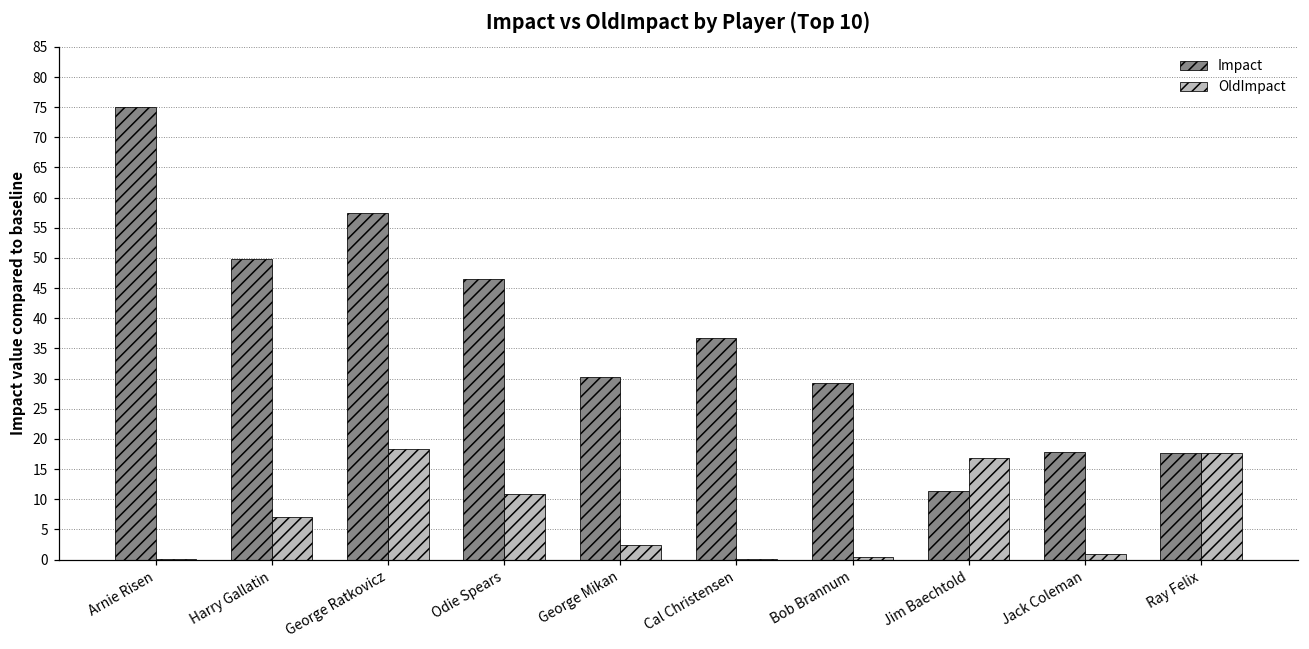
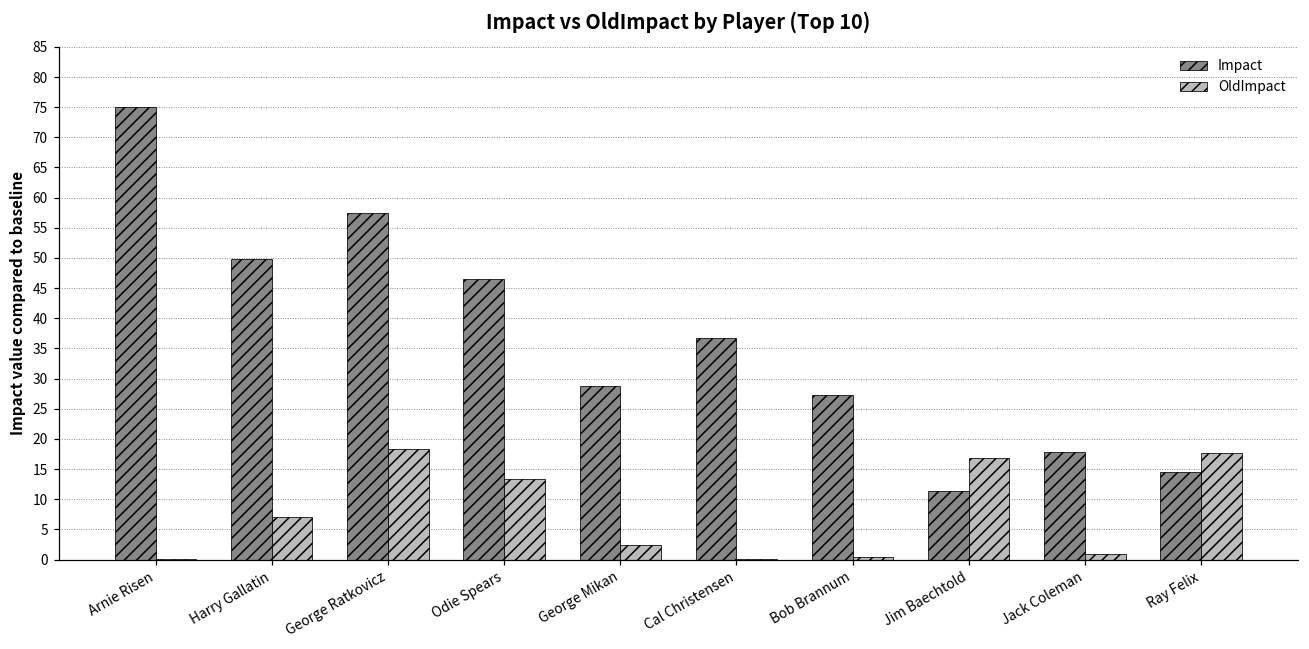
OldImpact, Odie Spears: 11 -> 13
Impact, George Mikan: 30 -> 29
Impact, Bob Brannum: 29 -> 27
Impact, Ray Felix: 18 -> 14
